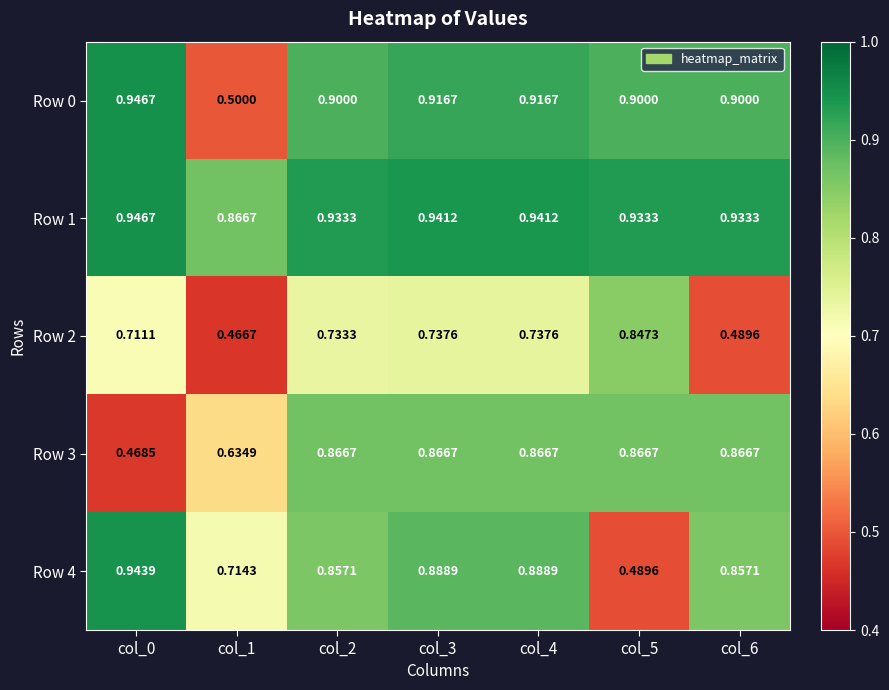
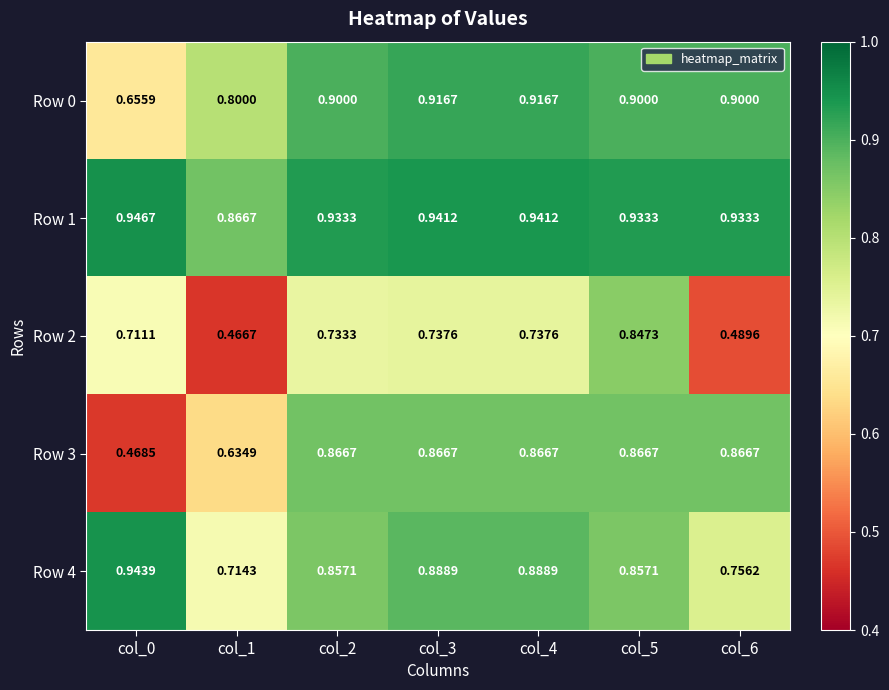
Row 0, col_0: 0.9467 -> 0.6559
Row 0, col_1: 0.5000 -> 0.8000
Row 4, col_5: 0.4896 -> 0.8571
Row 4, col_6: 0.8571 -> 0.7562
